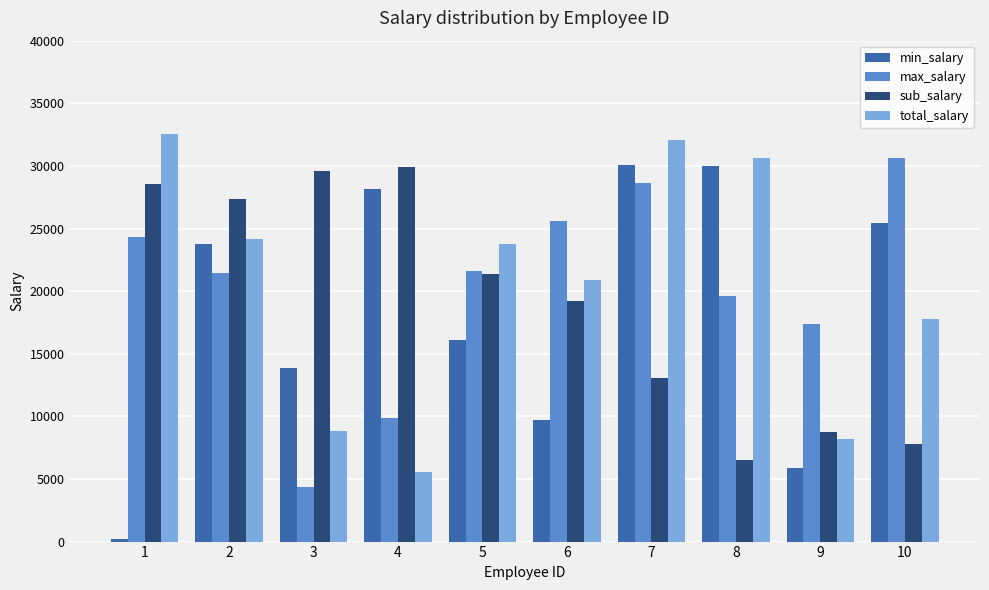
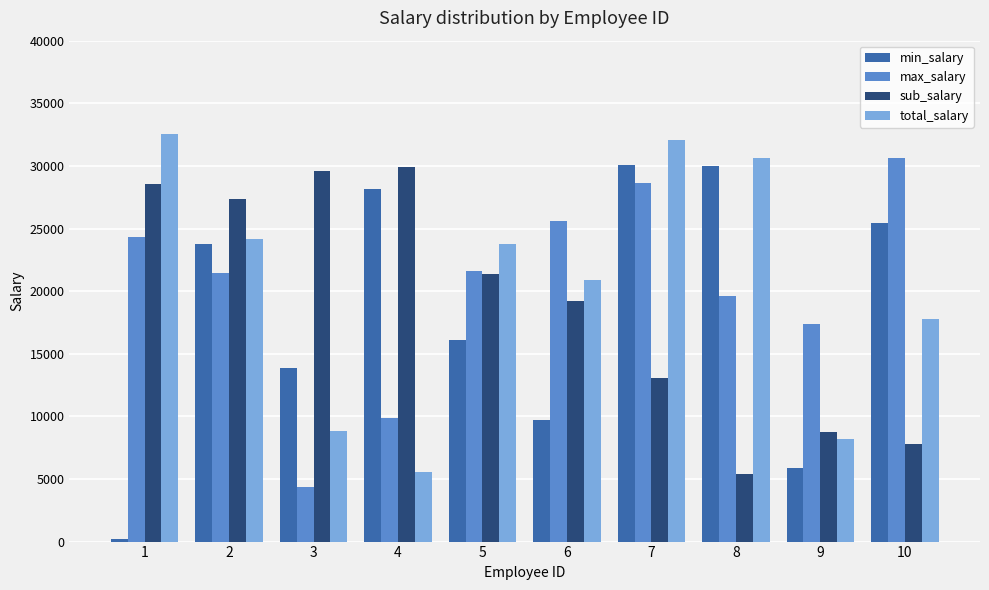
sub_salary, 8: 6500 -> 5400
